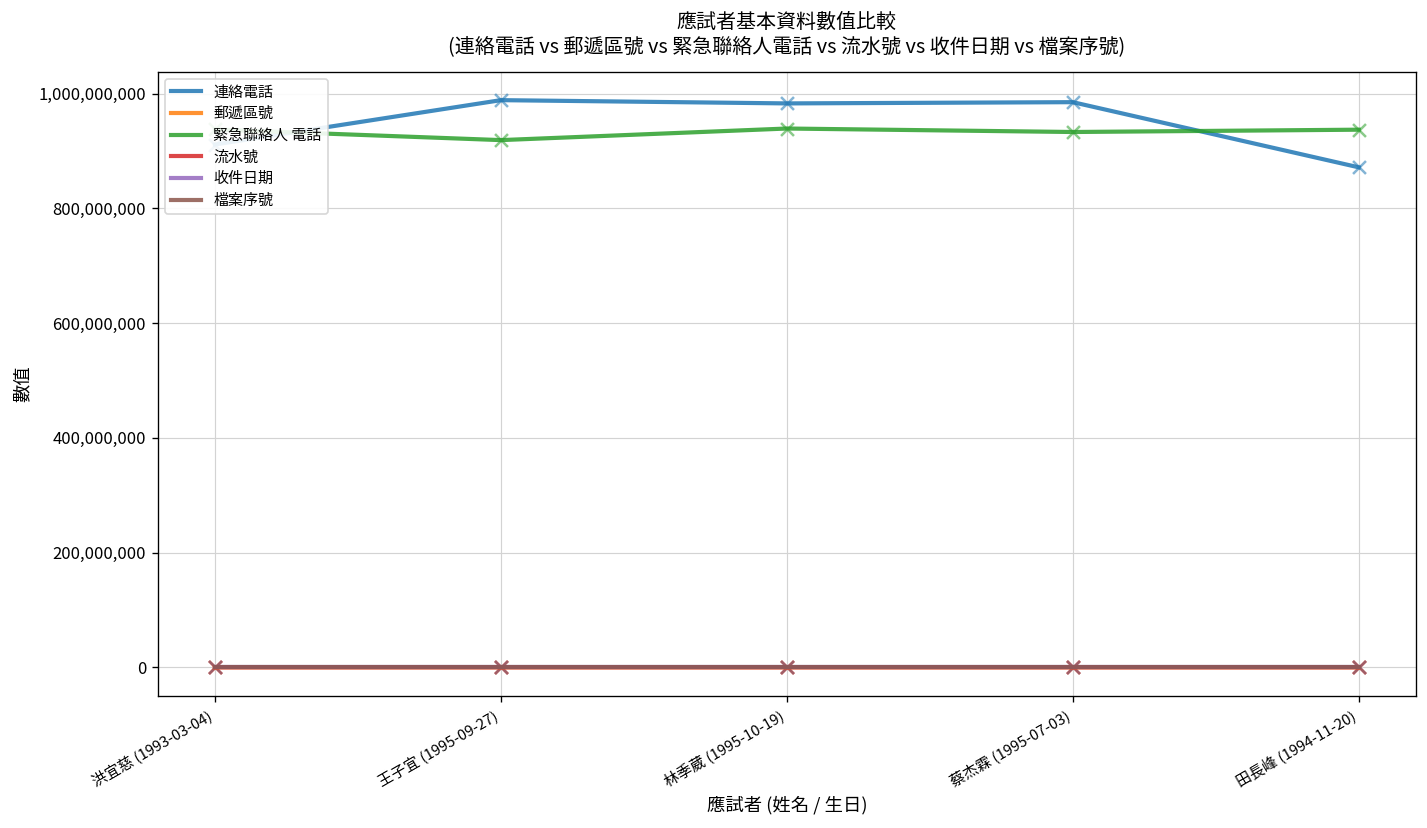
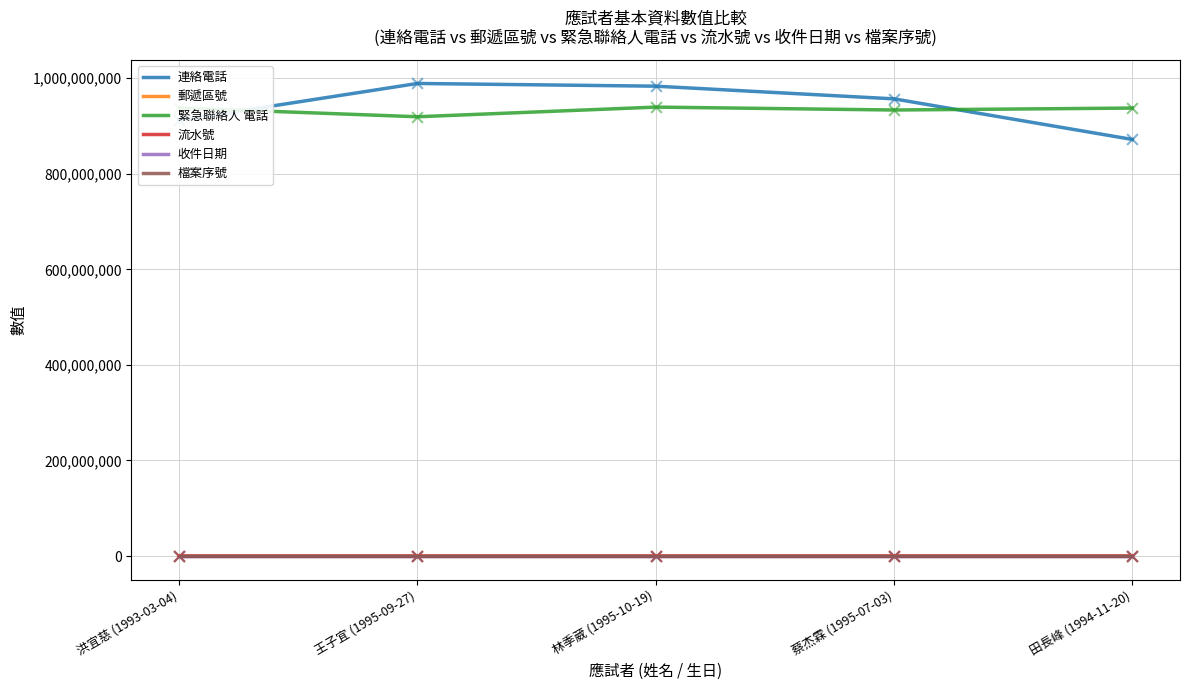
連絡電話, 蔡杰霖 (1995-07-03): 990,000,000 -> 960,000,000
